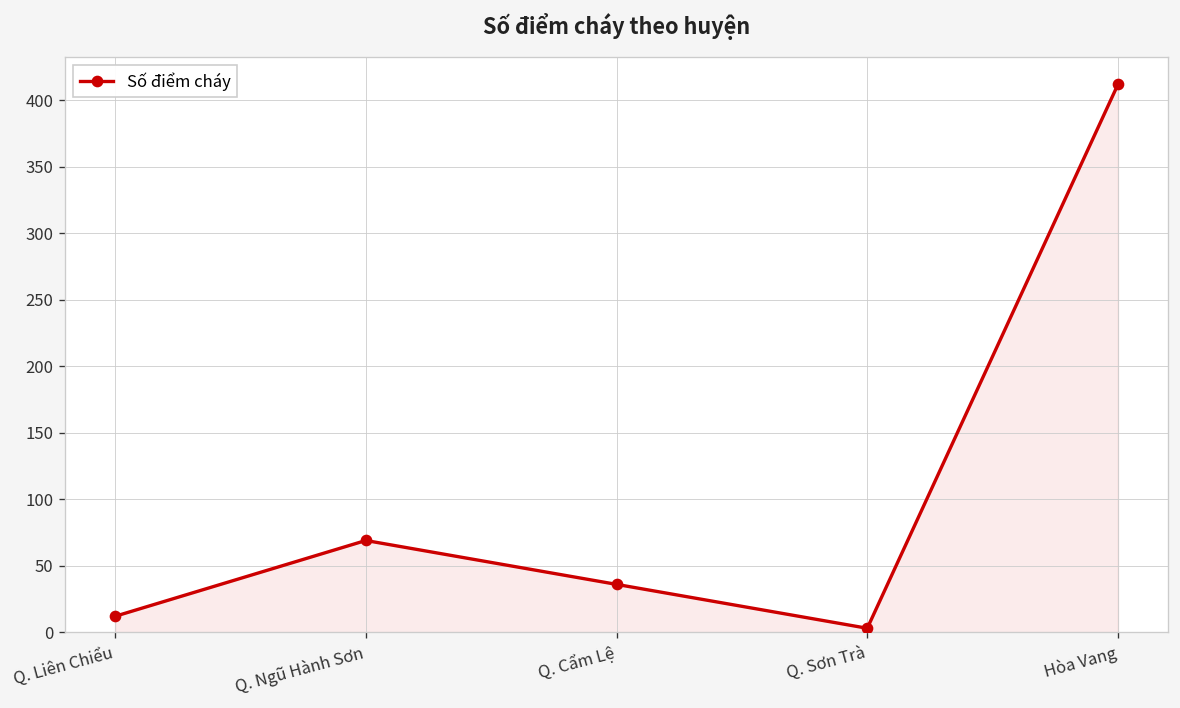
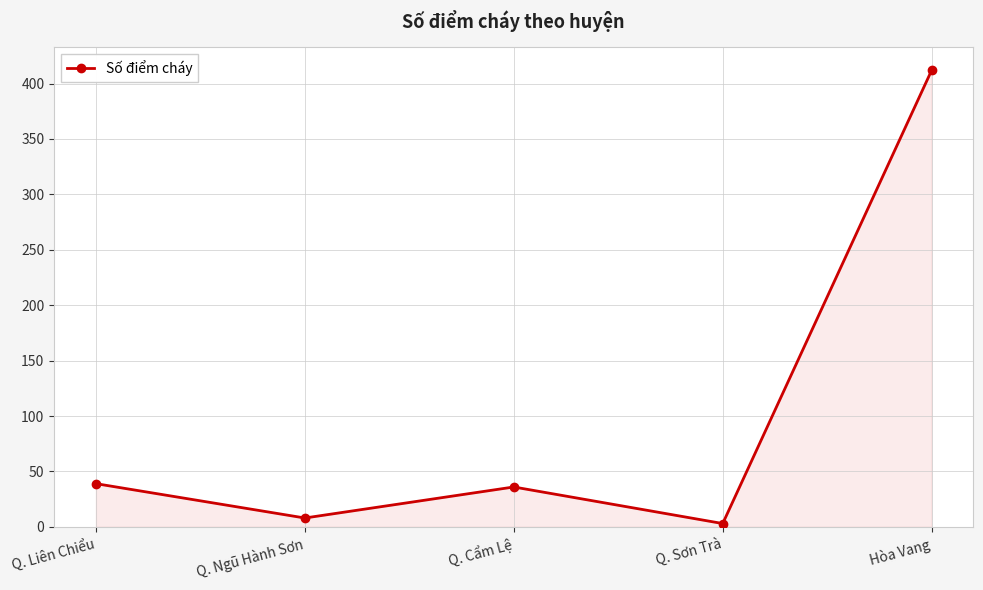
Q. Liên Chiểu: 12 -> 39
Q. Ngũ Hành Sơn: 69 -> 8
